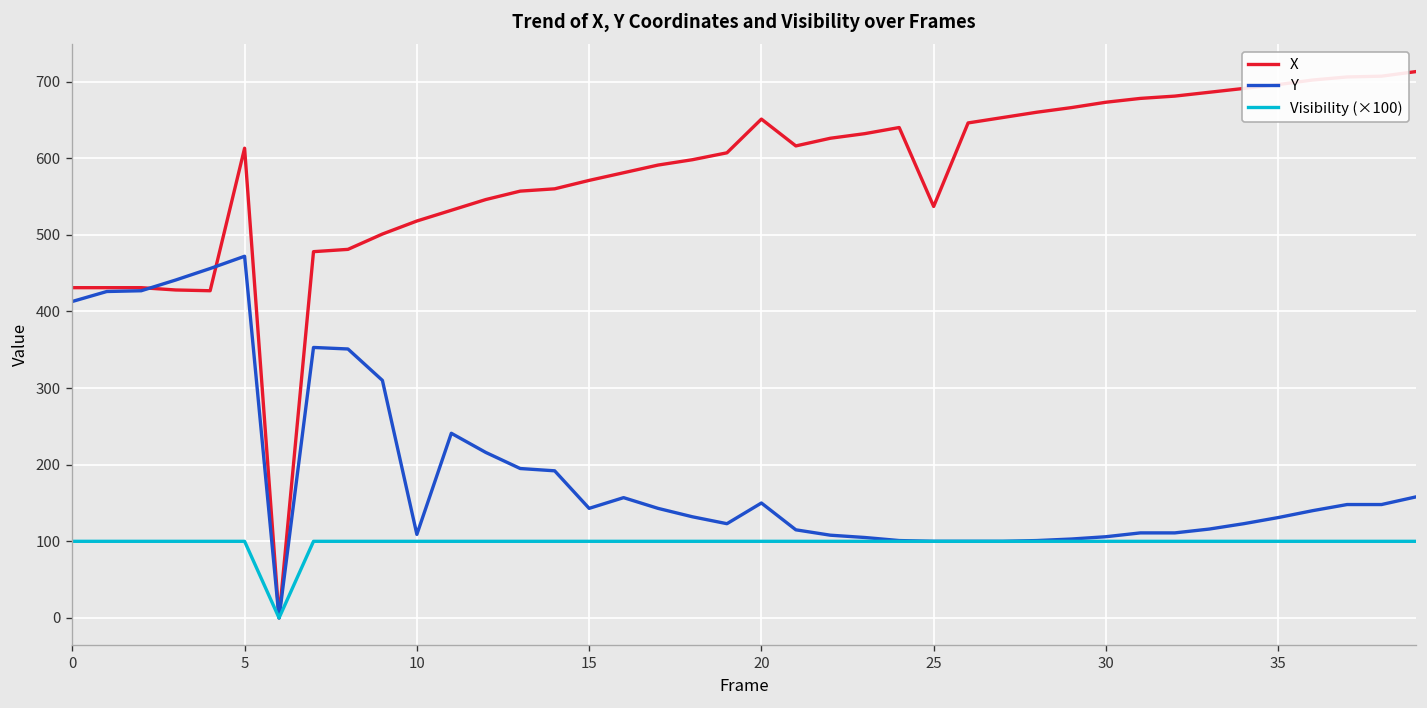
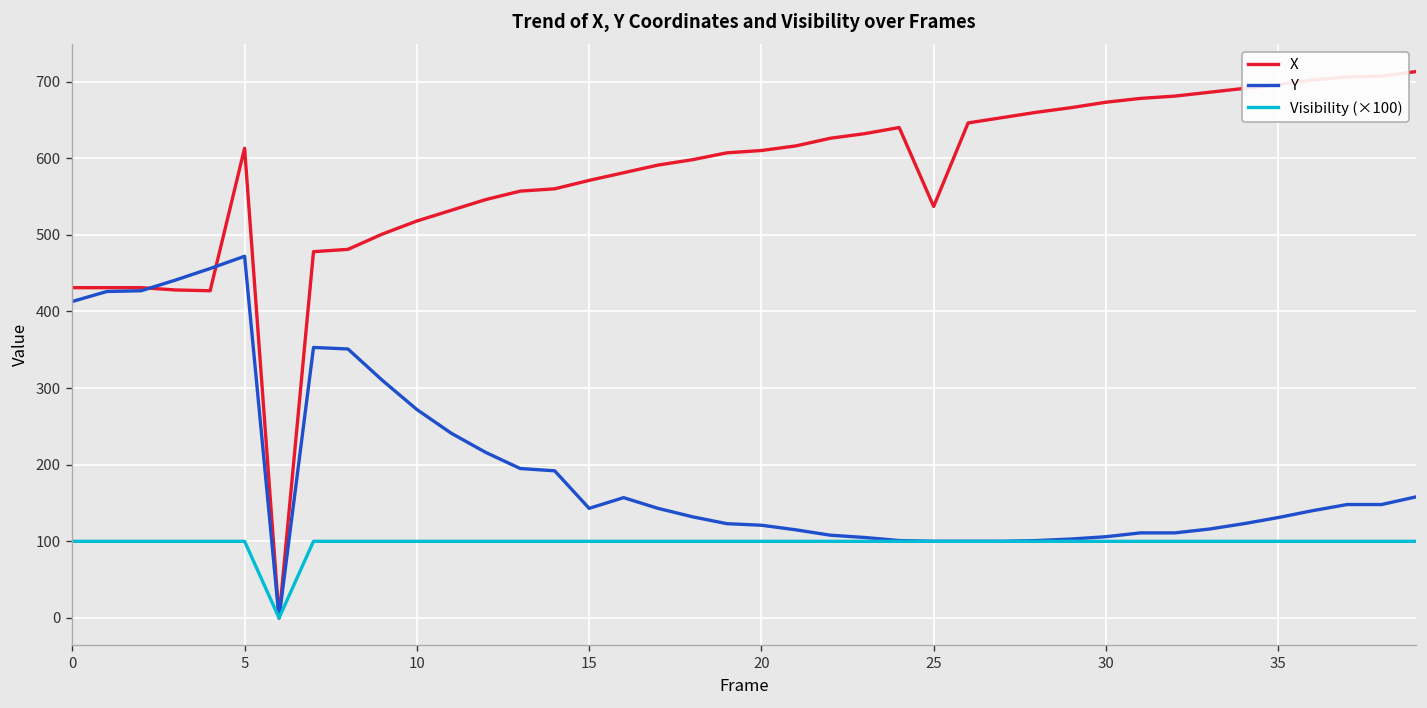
Y, 10: 110 -> 270
X, 20: 650 -> 610
Y, 20: 150 -> 120
